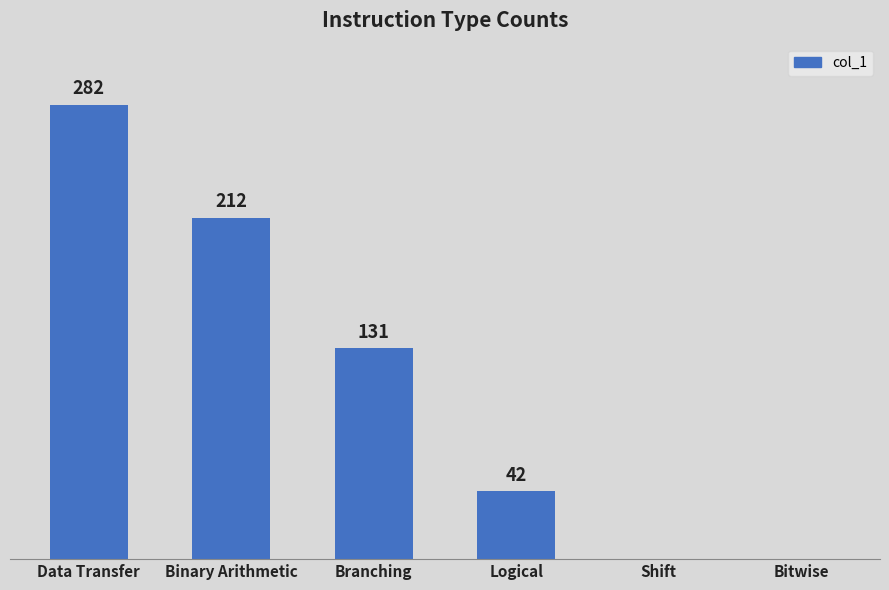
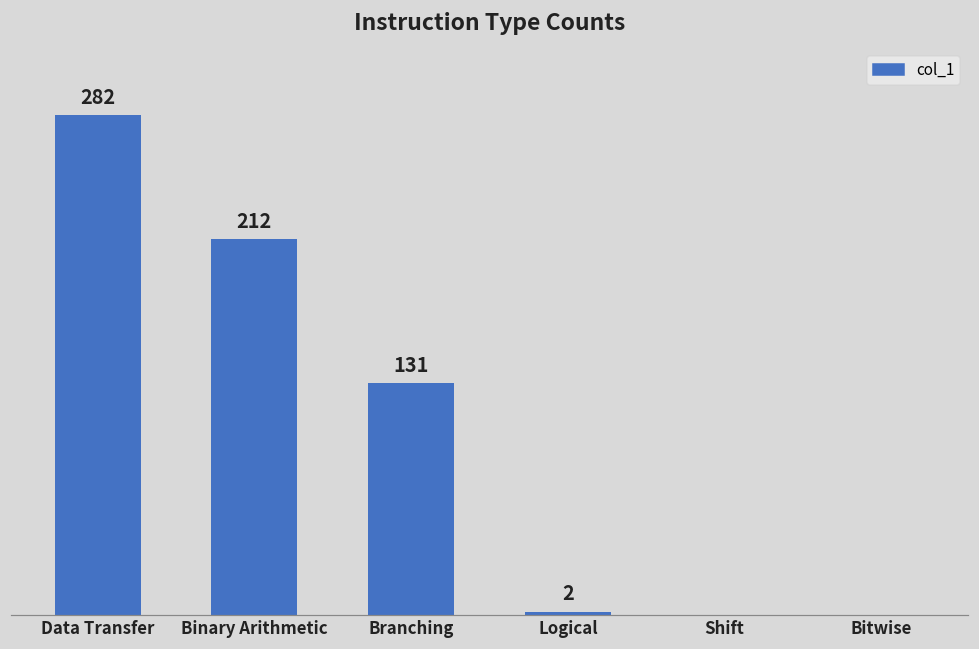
Logical: 42 -> 2
